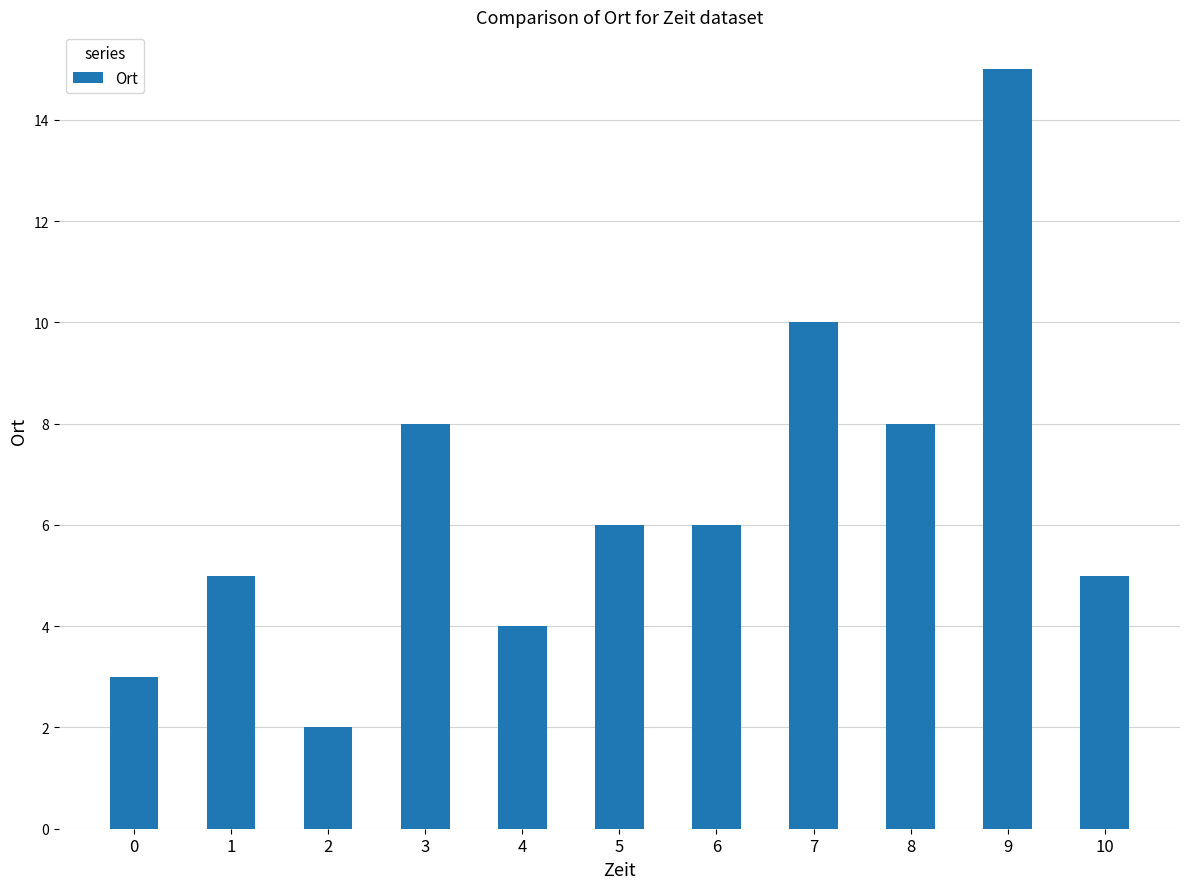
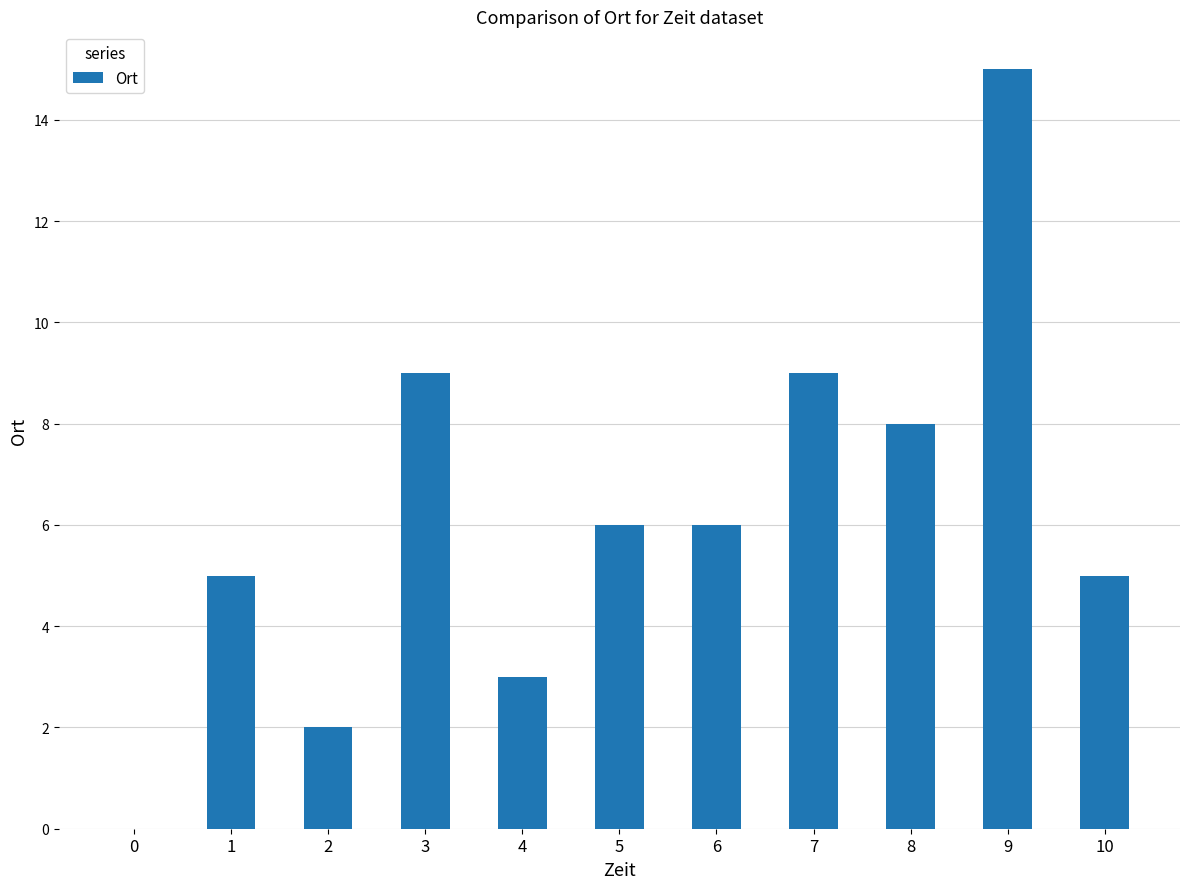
0: 3 -> 0
3: 8 -> 9
4: 4 -> 3
7: 10 -> 9
